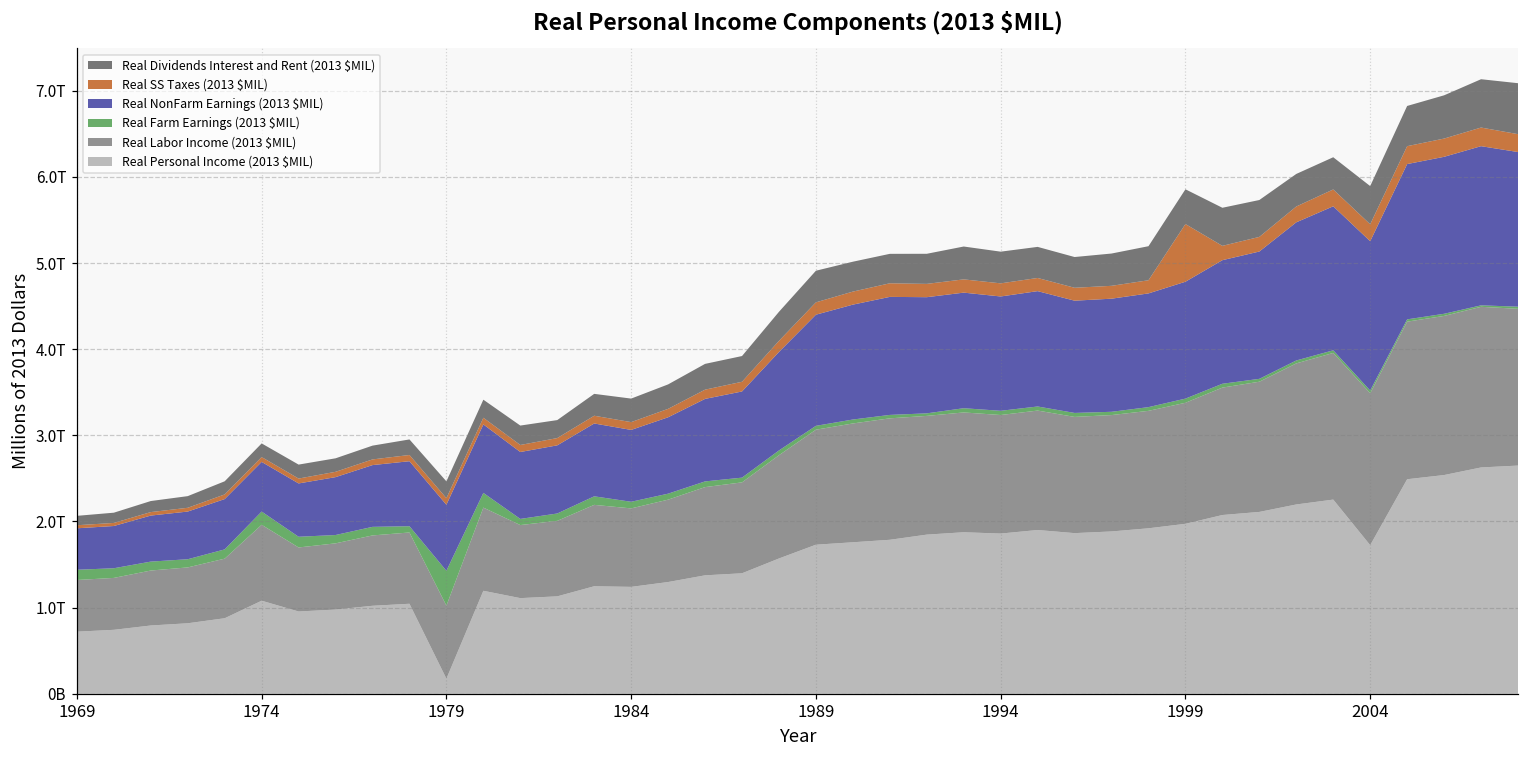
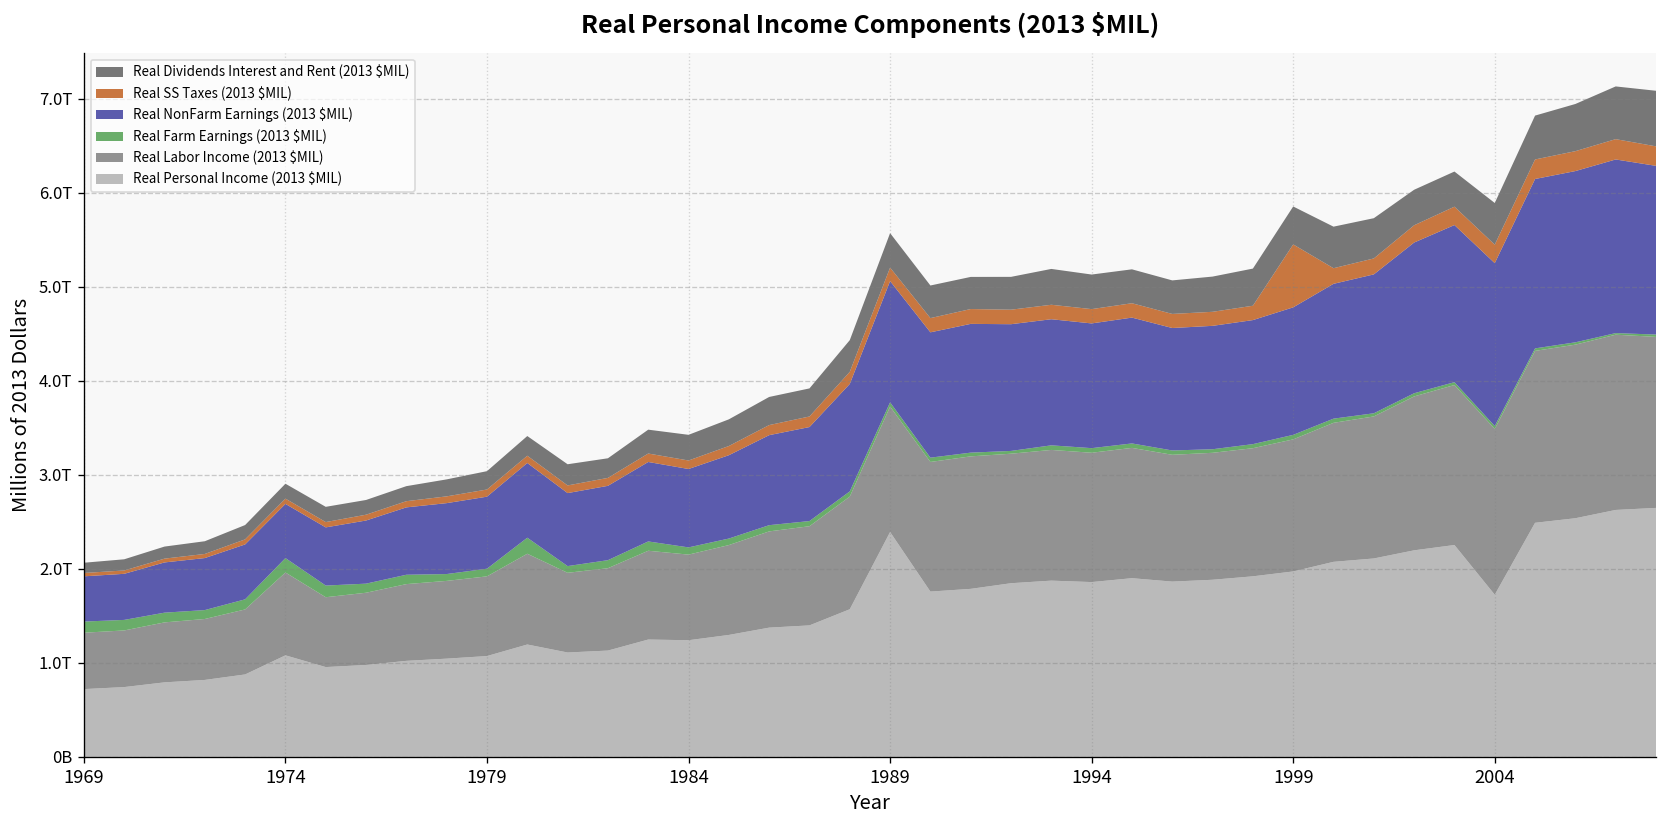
Real Personal Income (2013 $MIL), 1979: 0.2T -> 1.1T
Real Farm Earnings (2013 $MIL), 1979: 0.4T -> 0.1T
Real Personal Income (2013 $MIL), 1989: 1.7T -> 2.4T
